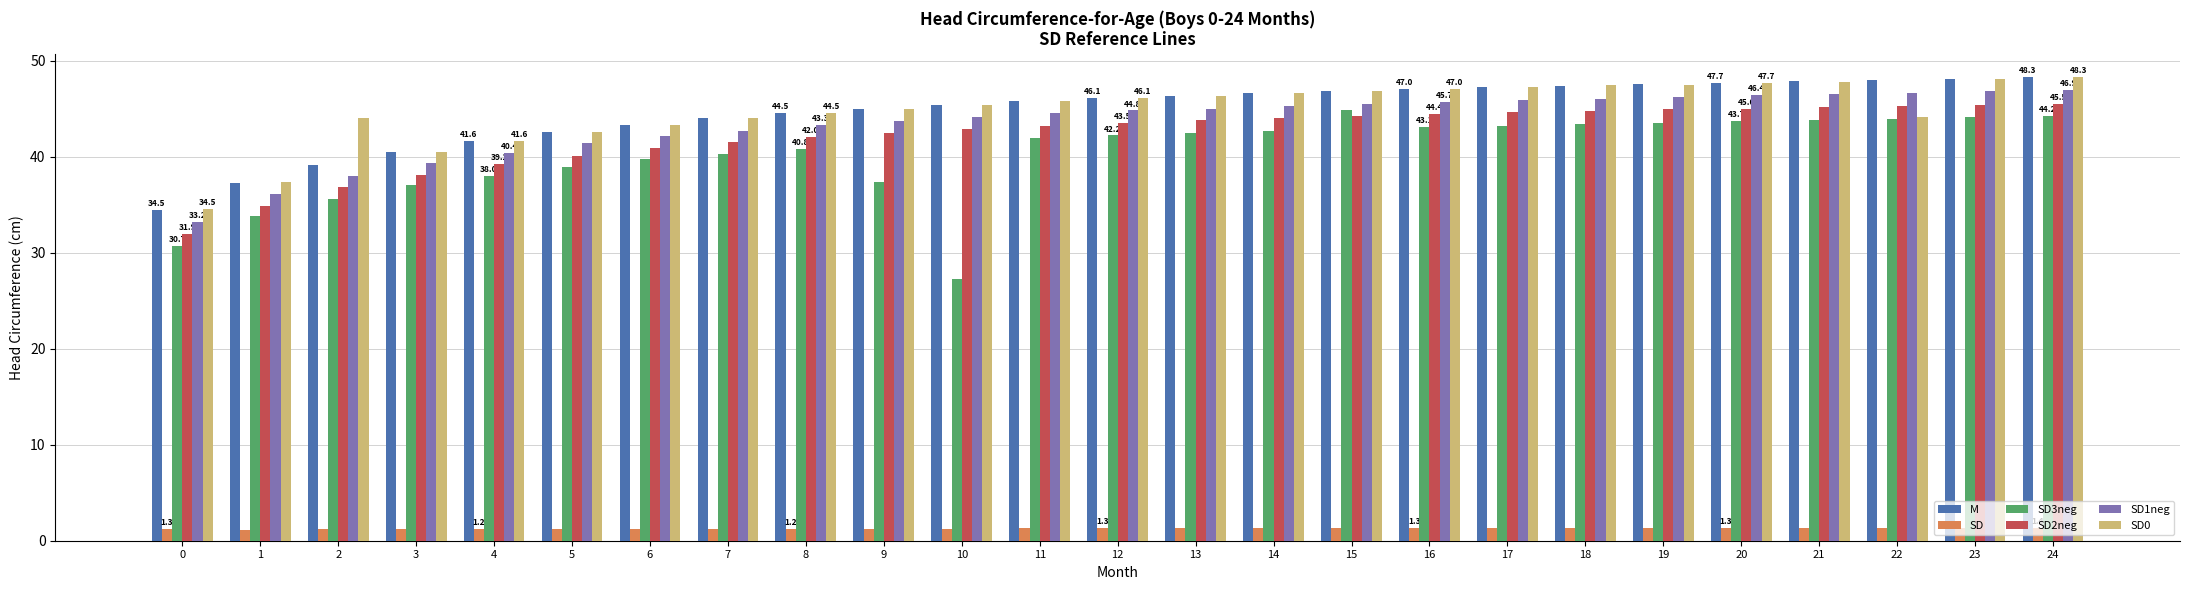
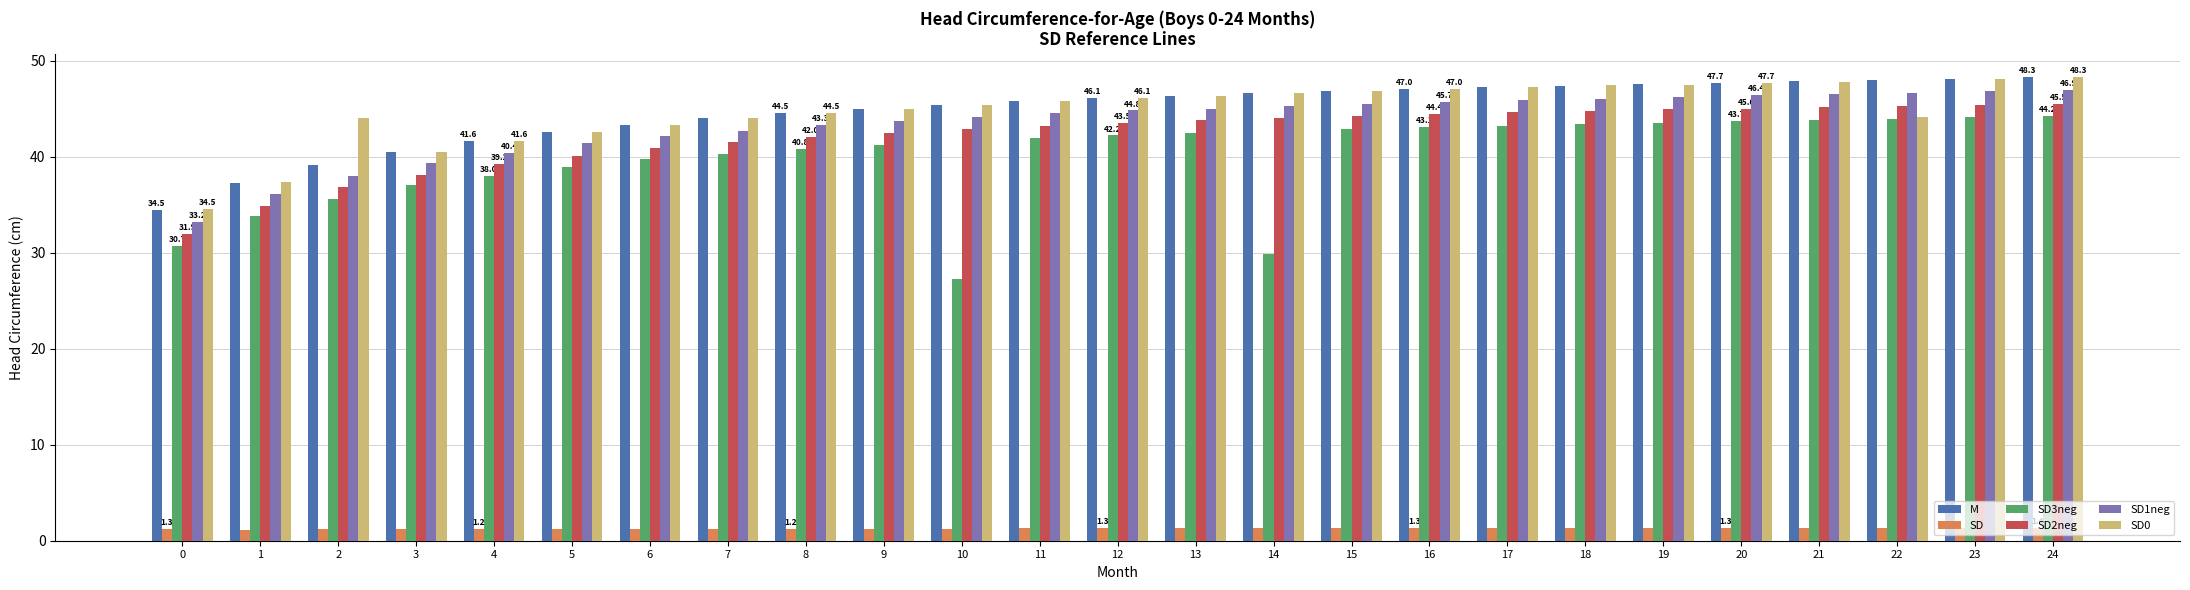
SD3neg, 9: 37 -> 41
SD3neg, 14: 43 -> 30
SD3neg, 15: 45 -> 43
